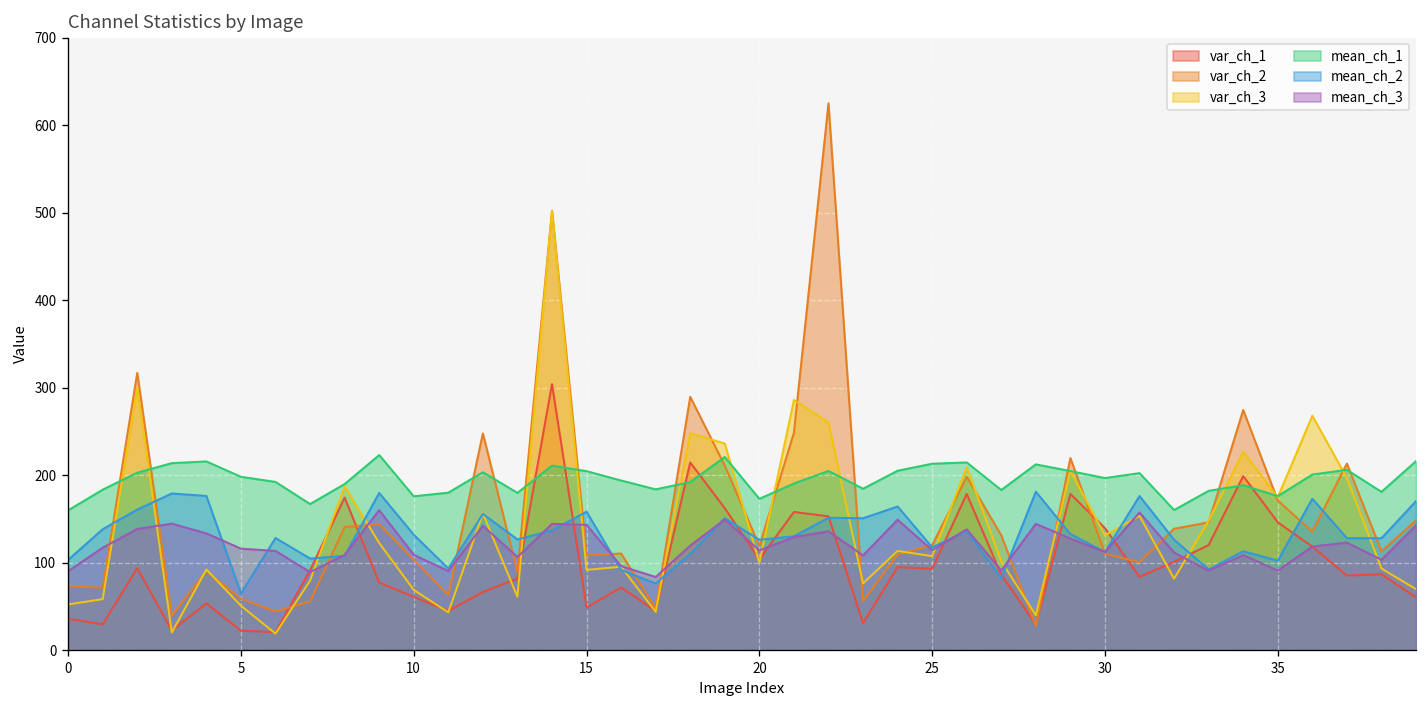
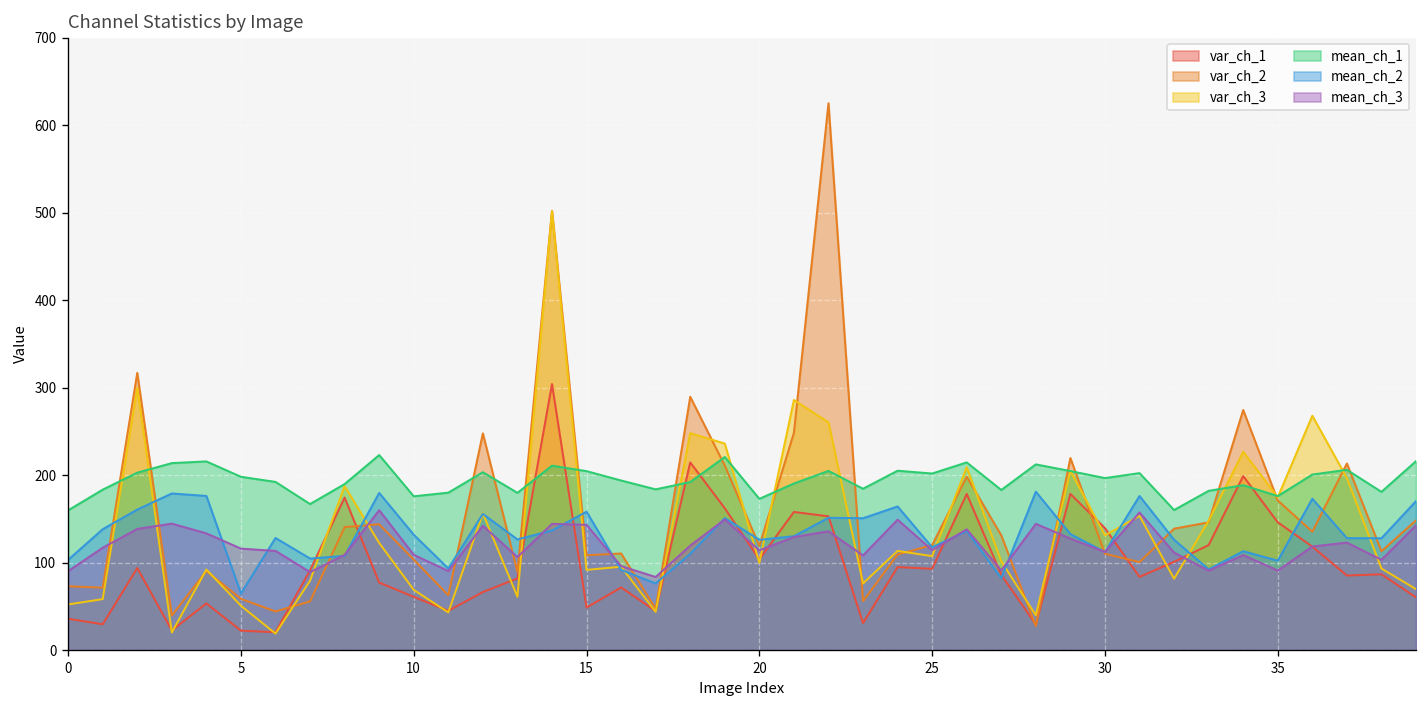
mean_ch_1, 25: 210 -> 200
